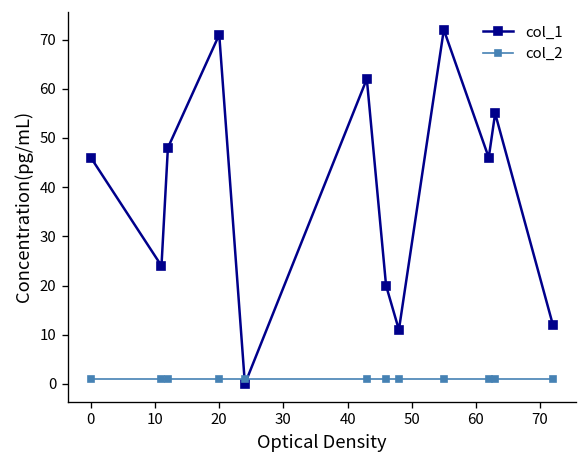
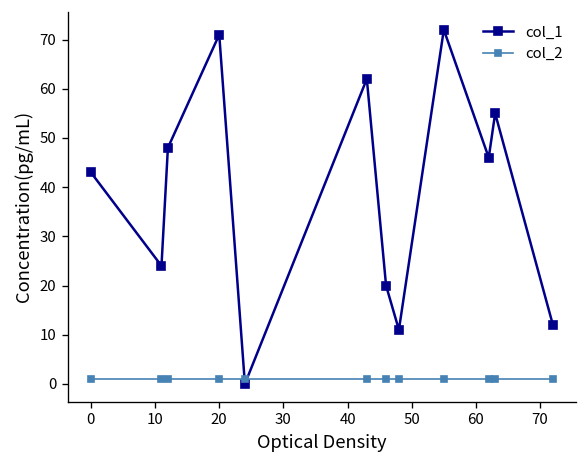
col_1, 0: 46 -> 43
